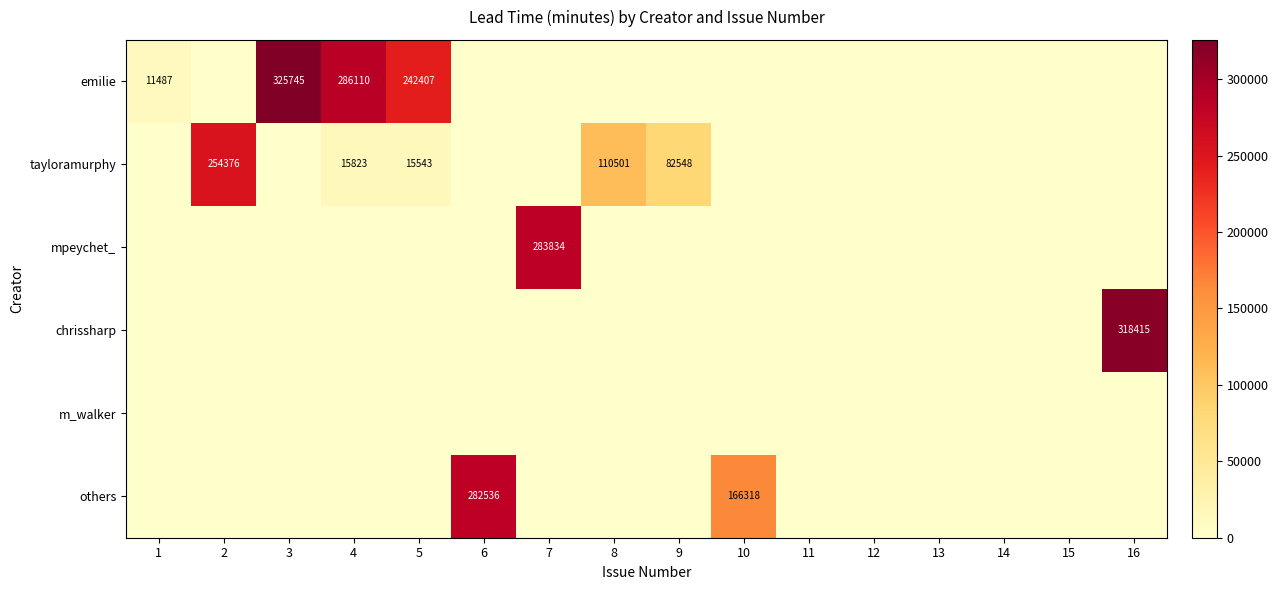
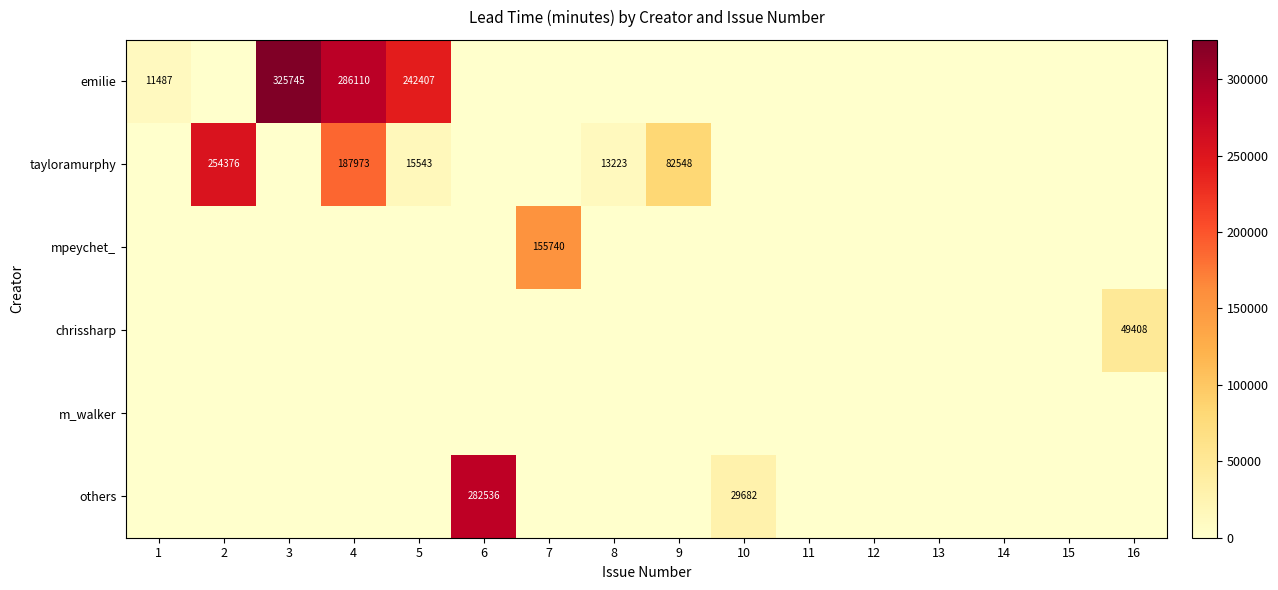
tayloramurphy, 4: 15823 -> 187973
tayloramurphy, 8: 110501 -> 13223
mpeychet_, 7: 283834 -> 155740
chrissharp, 16: 318415 -> 49408
others, 10: 166318 -> 29682
